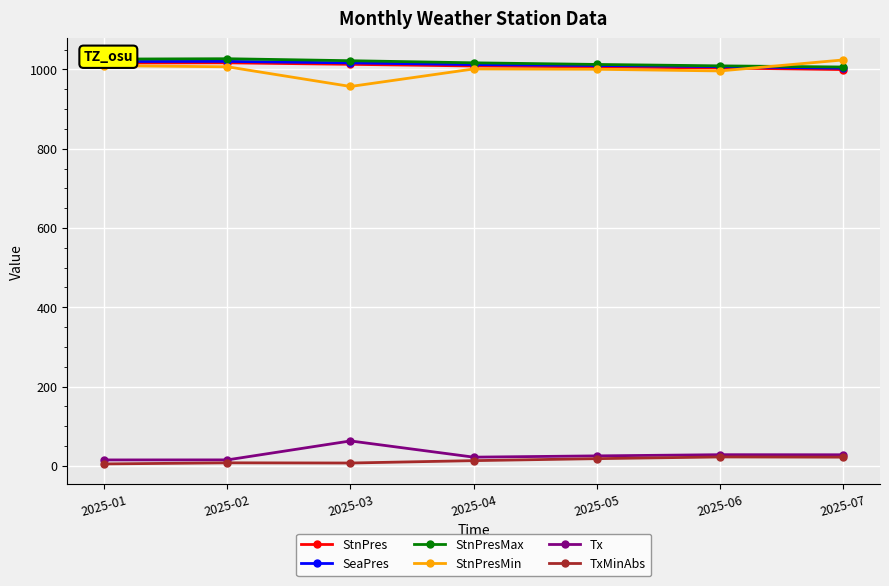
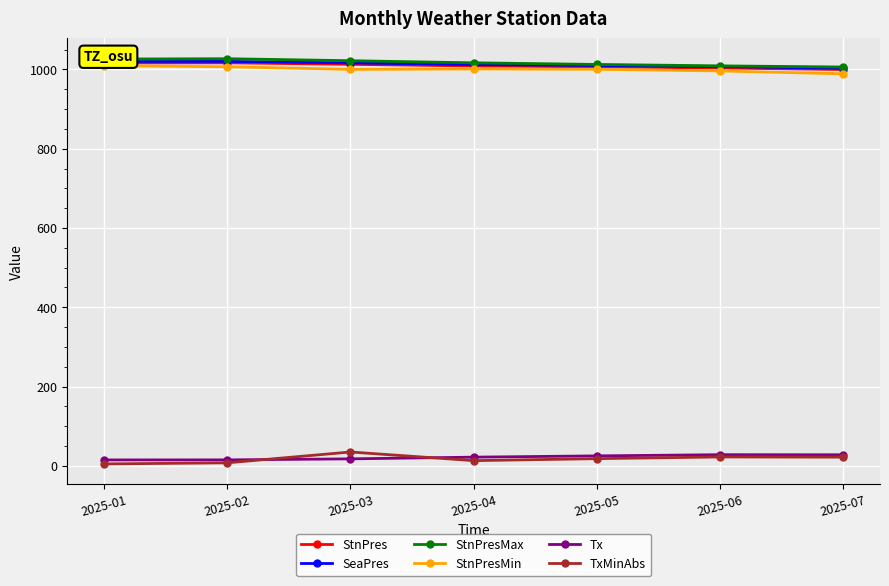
StnPresMin, 2025-03: 960 -> 1000
Tx, 2025-03: 60 -> 20
TxMinAbs, 2025-03: 10 -> 40
StnPresMin, 2025-07: 1020 -> 990
